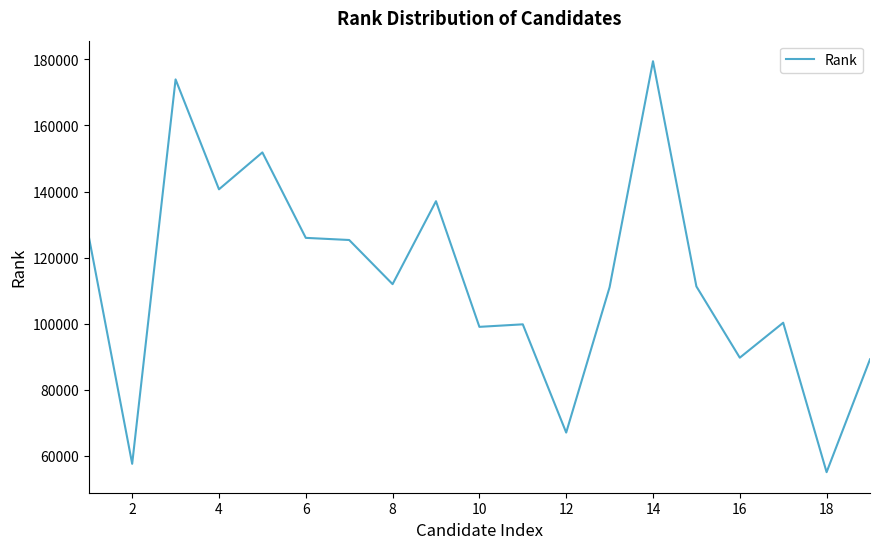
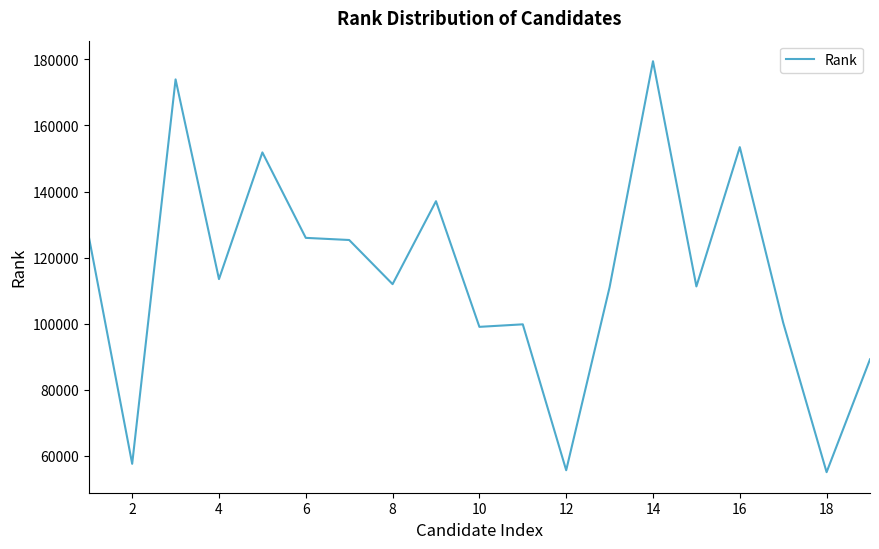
4: 141000 -> 113000
12: 67000 -> 56000
16: 90000 -> 153000
